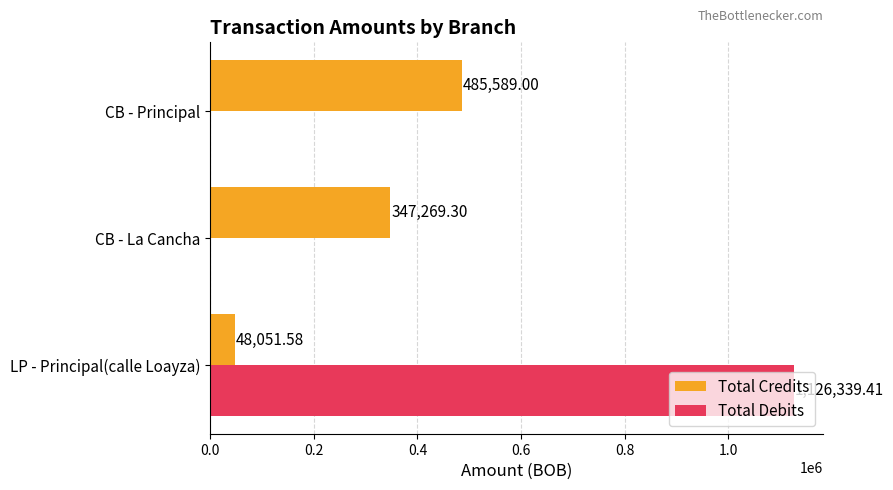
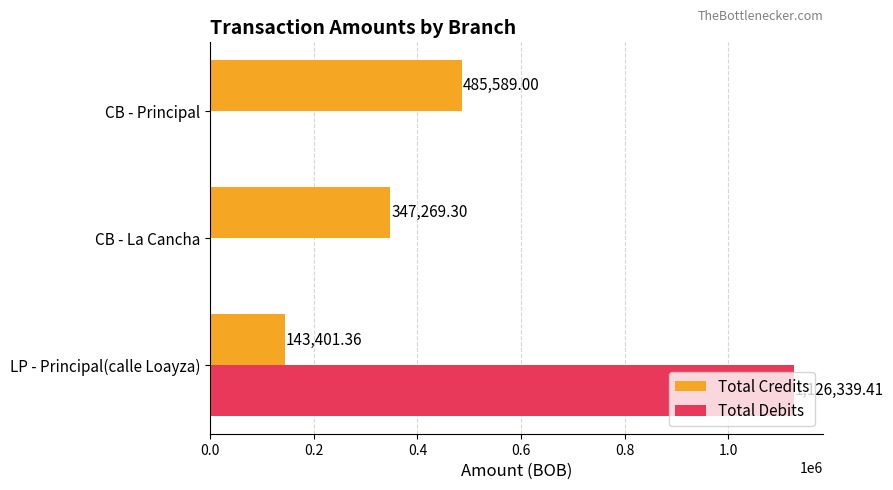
Total Credits, LP - Principal(calle Loayza): 48,051.58 -> 143,401.36
